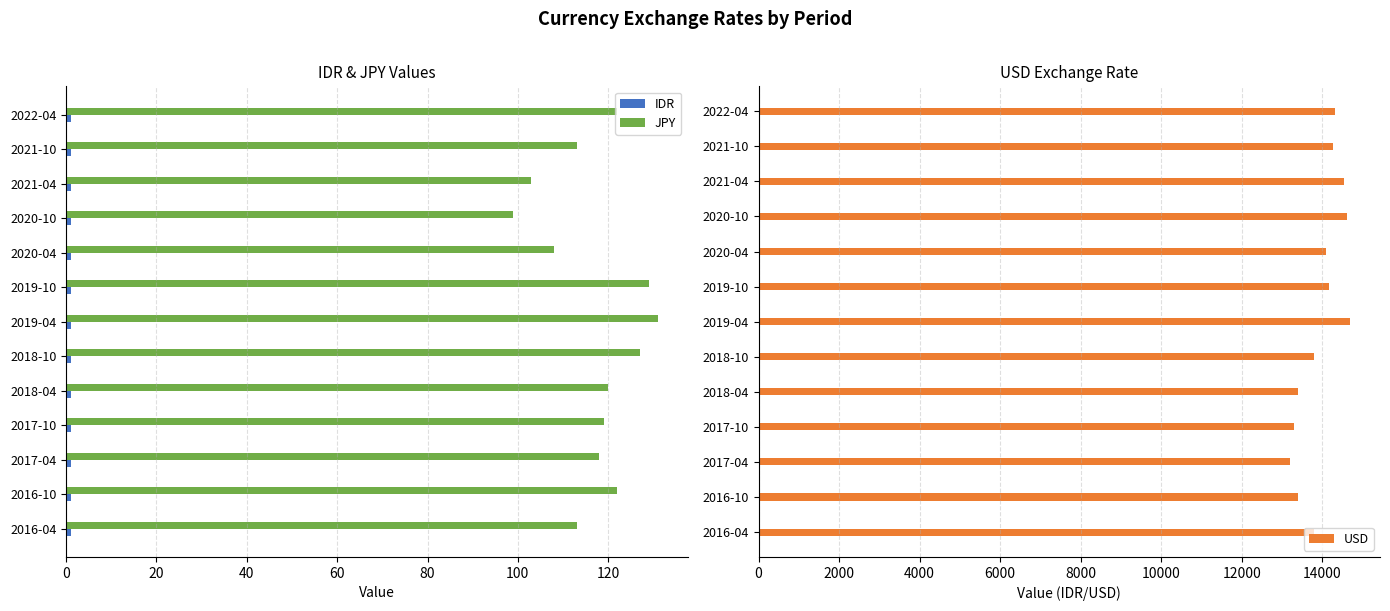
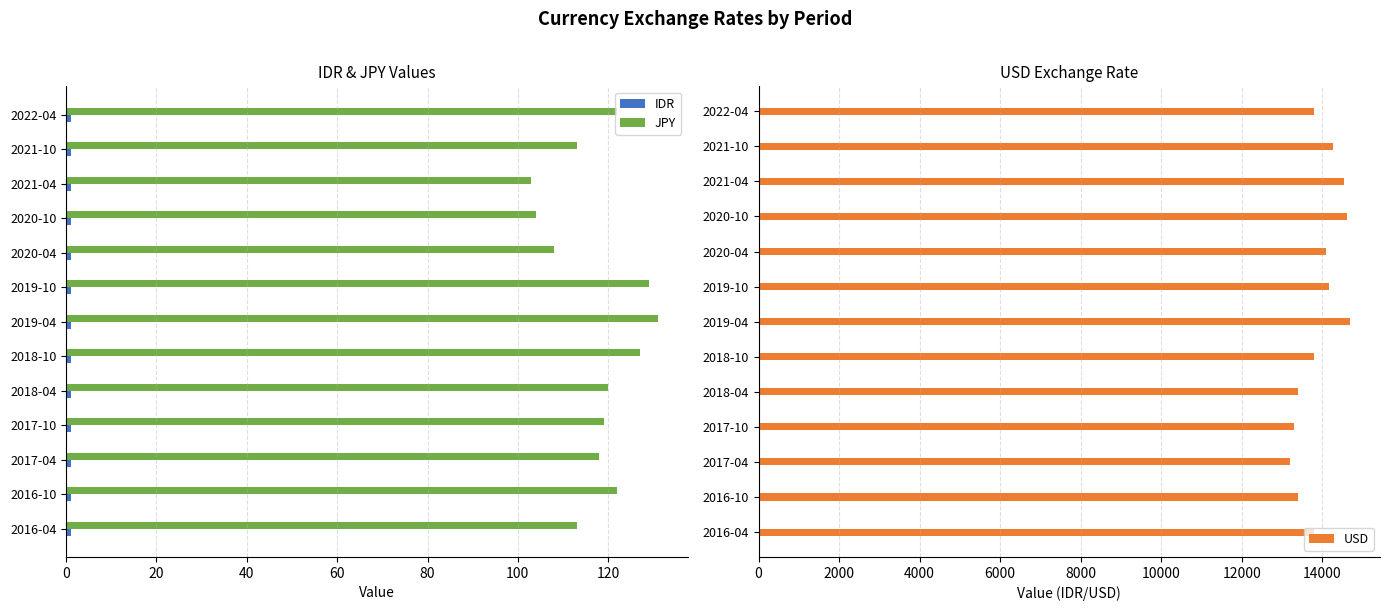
IDR & JPY Values, JPY, 2020-10: 99 -> 104
USD Exchange Rate, 2022-04: 14300 -> 13800
